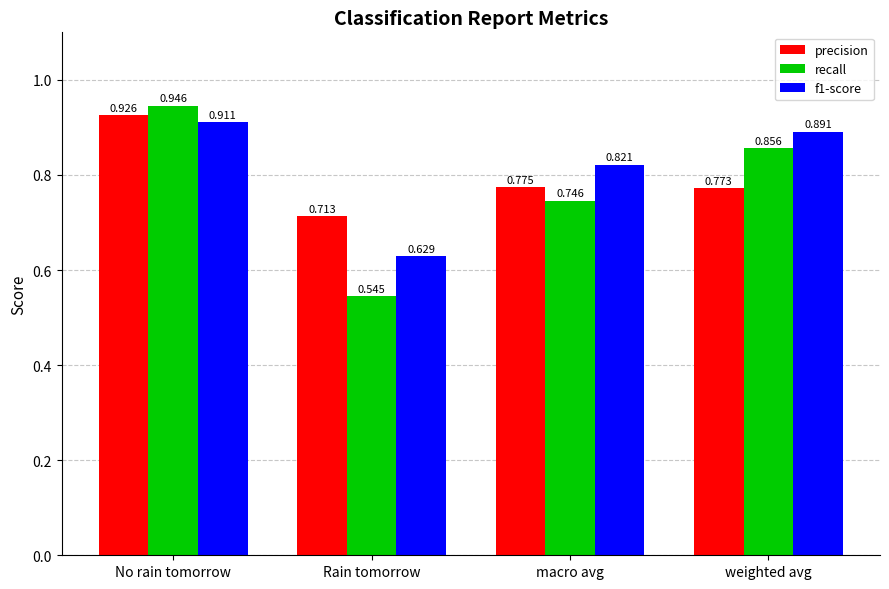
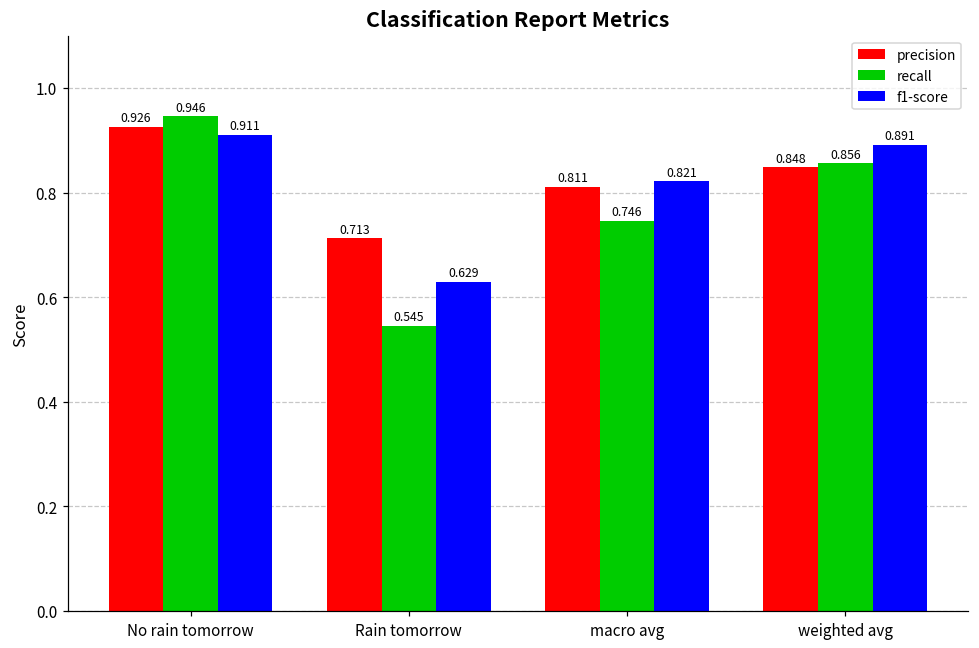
precision, macro avg: 0.775 -> 0.811
precision, weighted avg: 0.773 -> 0.848
